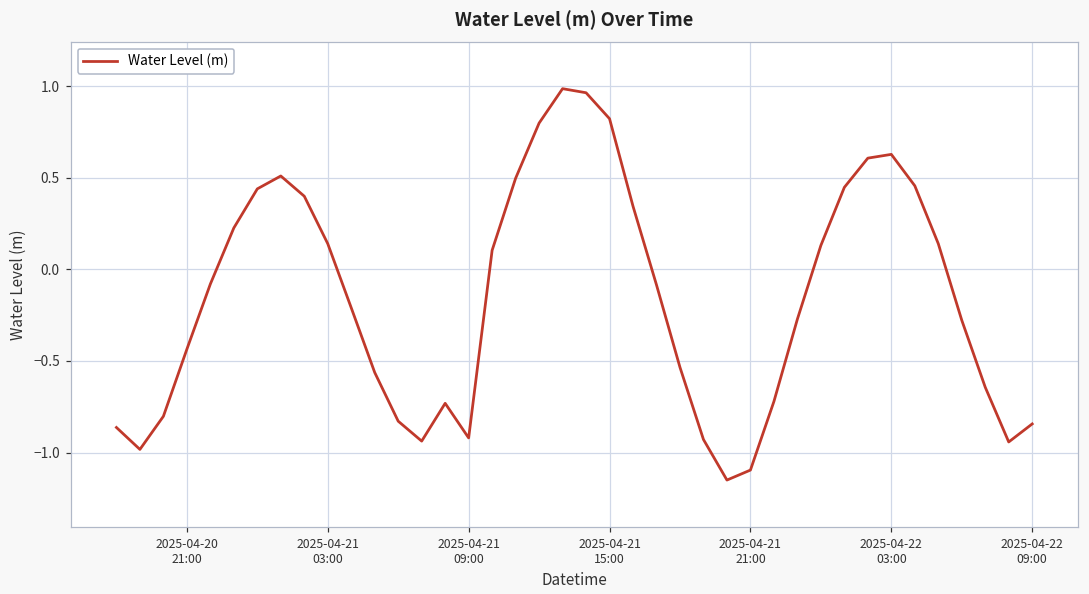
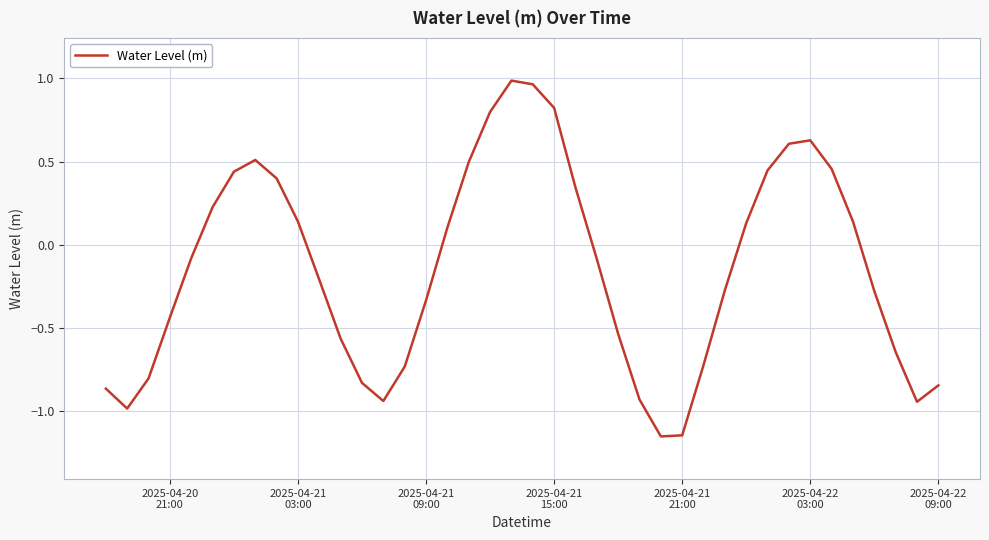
2025-04-21 09:00: -0.92 -> -0.33
2025-04-21 21:00: -1.10 -> -1.14
